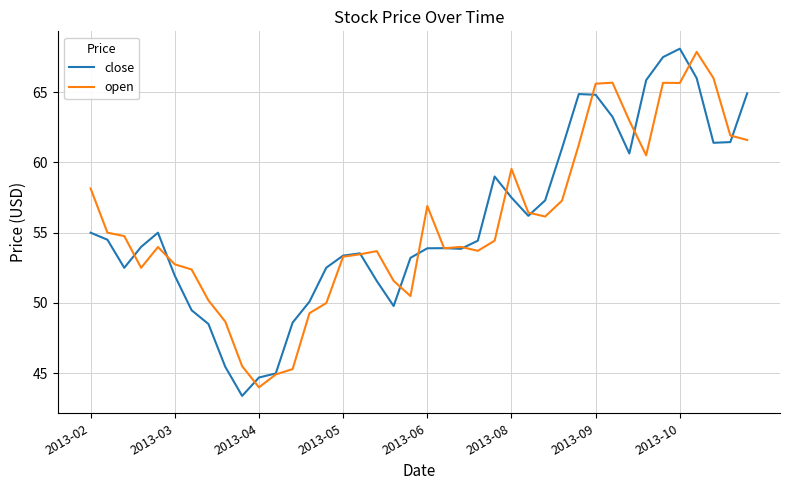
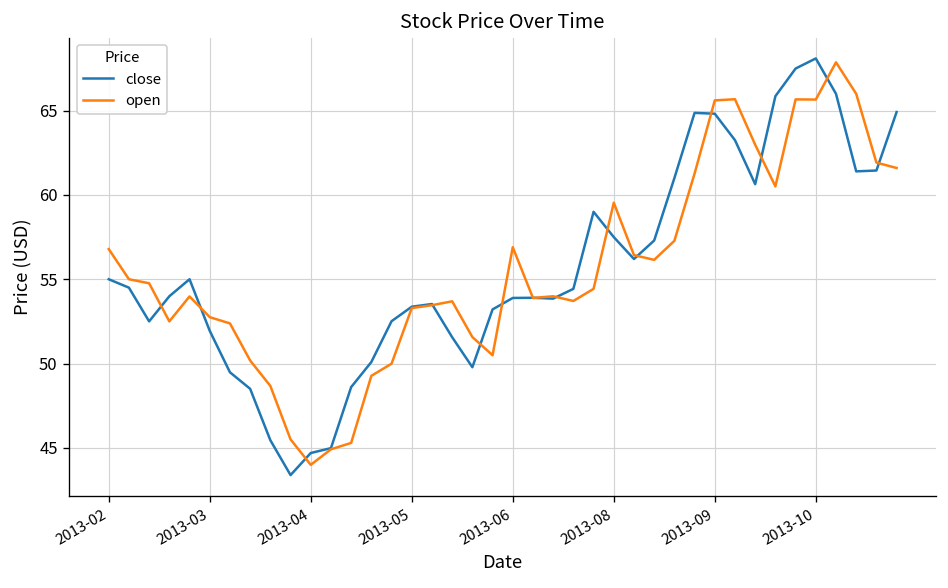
open, 2013-02: 58.2 -> 56.8
